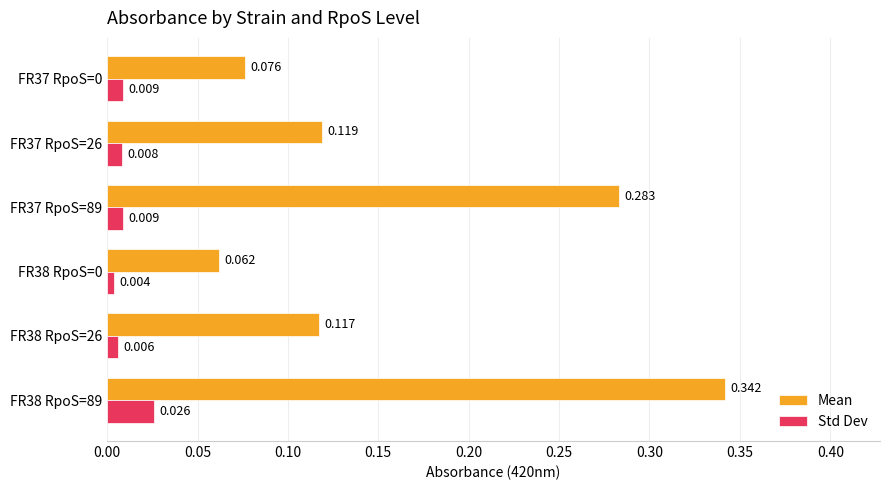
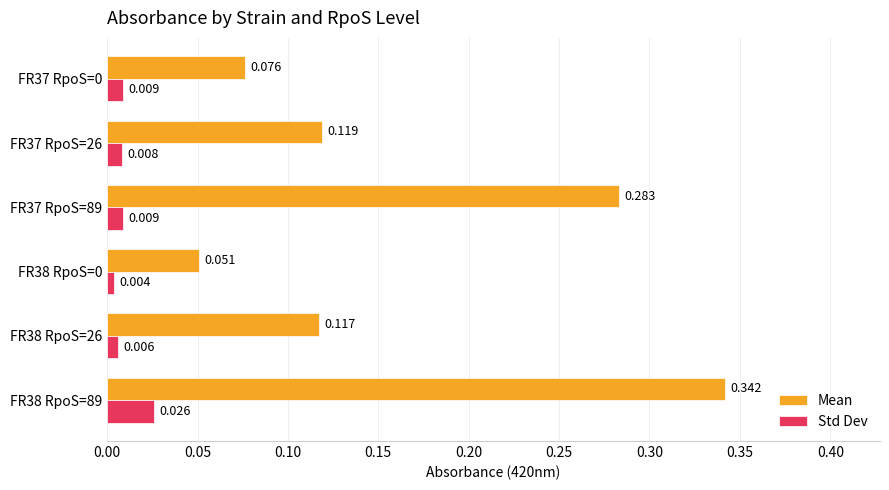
Mean, FR38 RpoS=0: 0.062 -> 0.051
